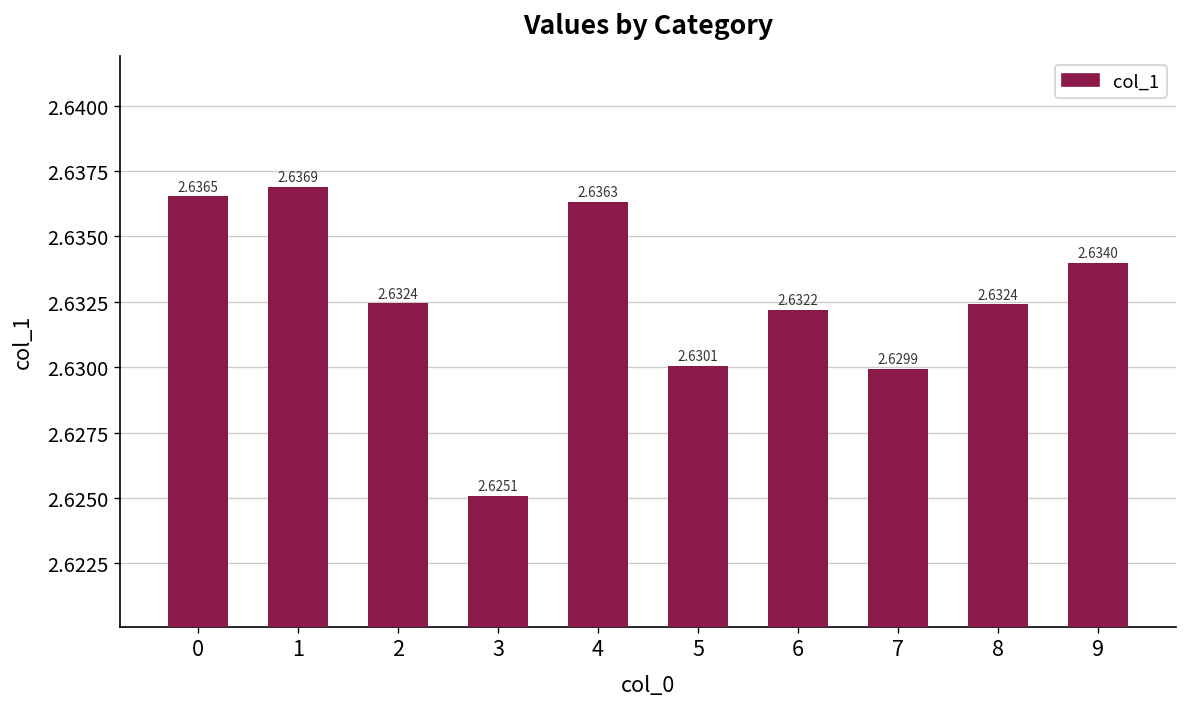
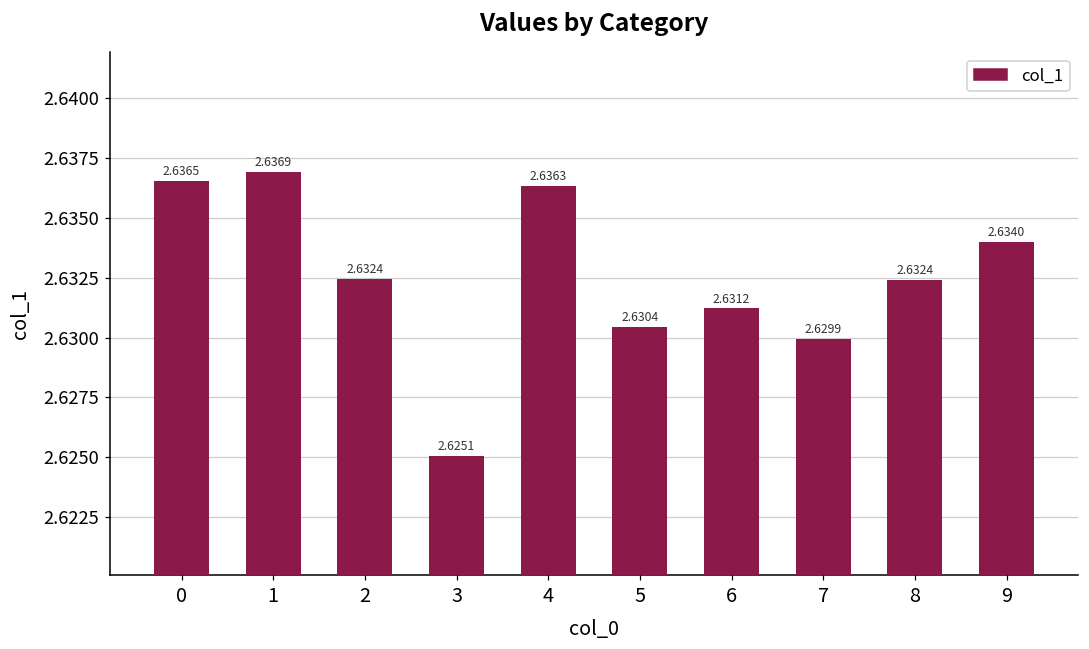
5: 2.6301 -> 2.6304
6: 2.6322 -> 2.6312
